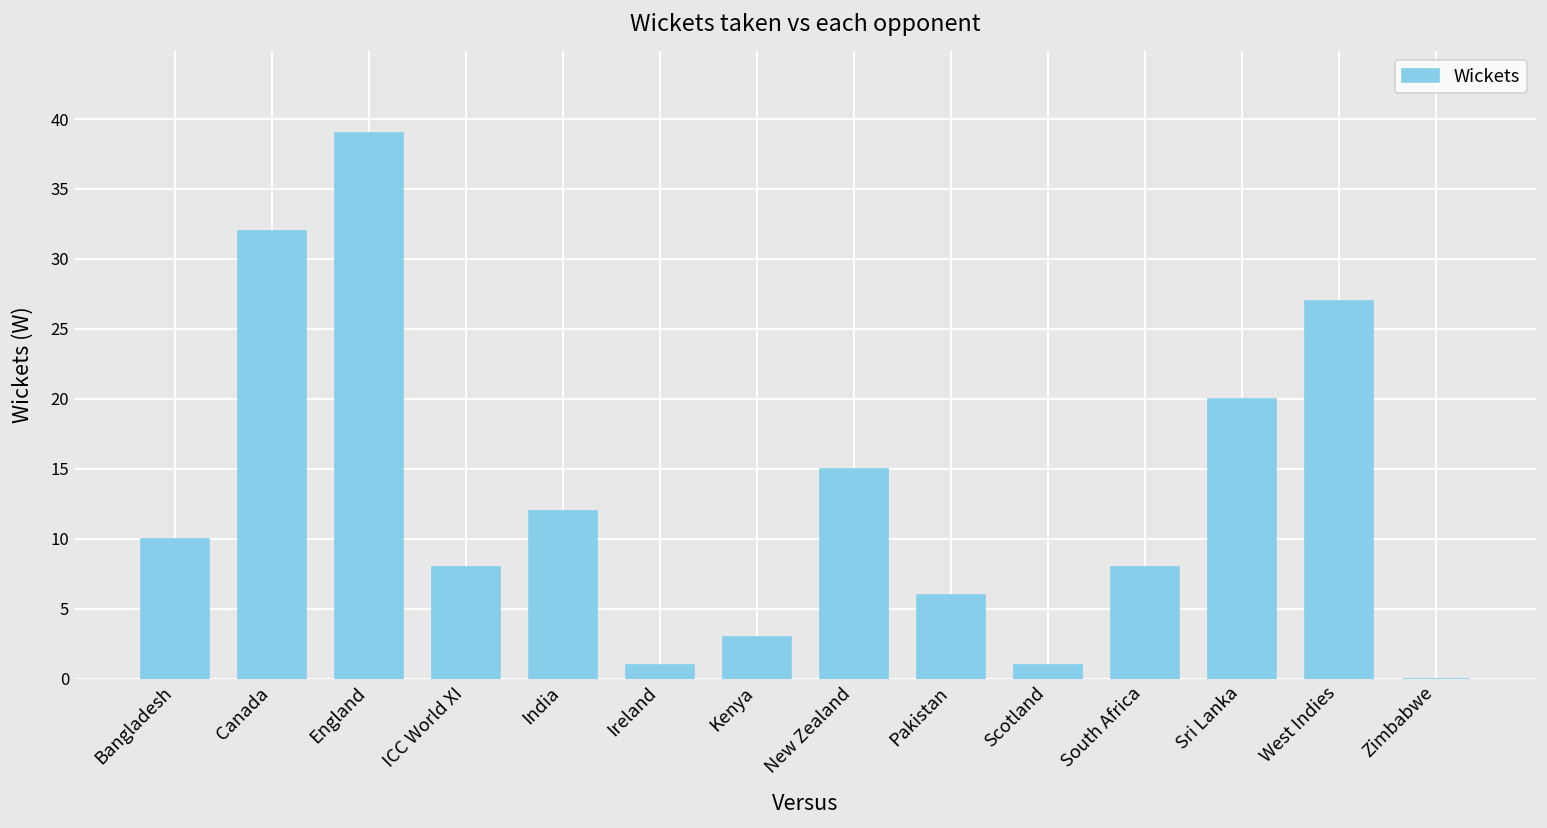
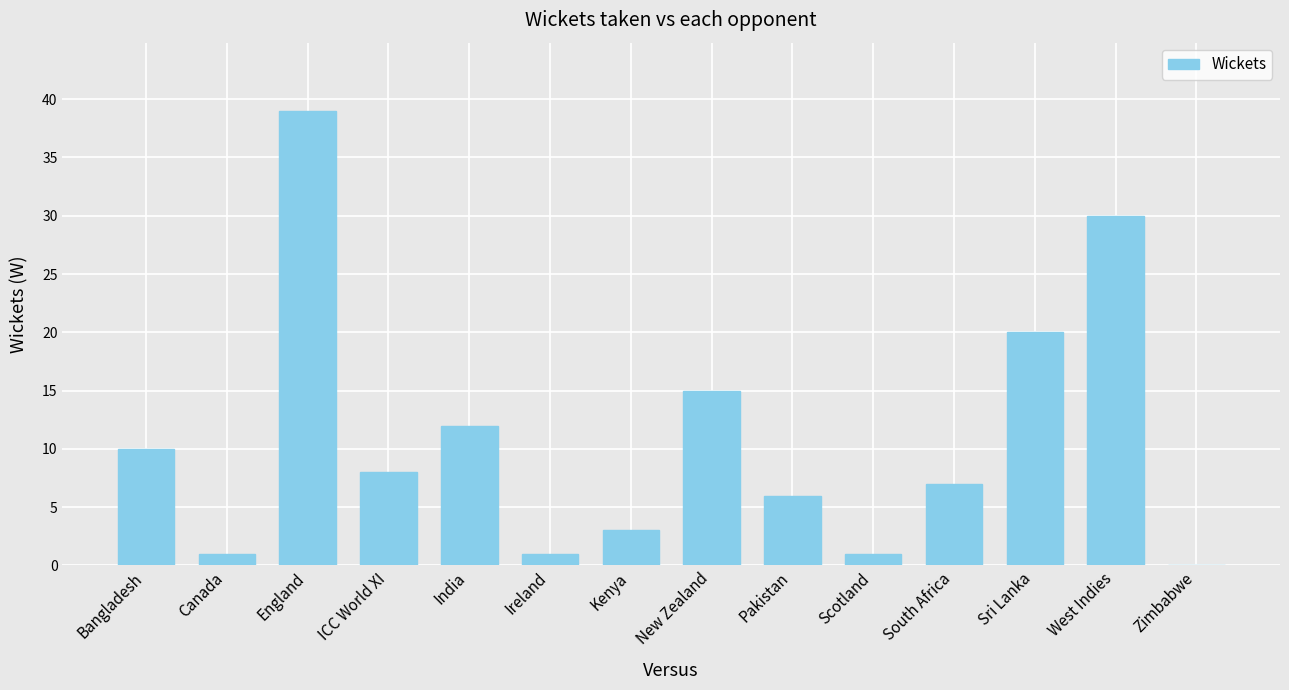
Canada: 32 -> 1
South Africa: 8 -> 7
West Indies: 27 -> 30
